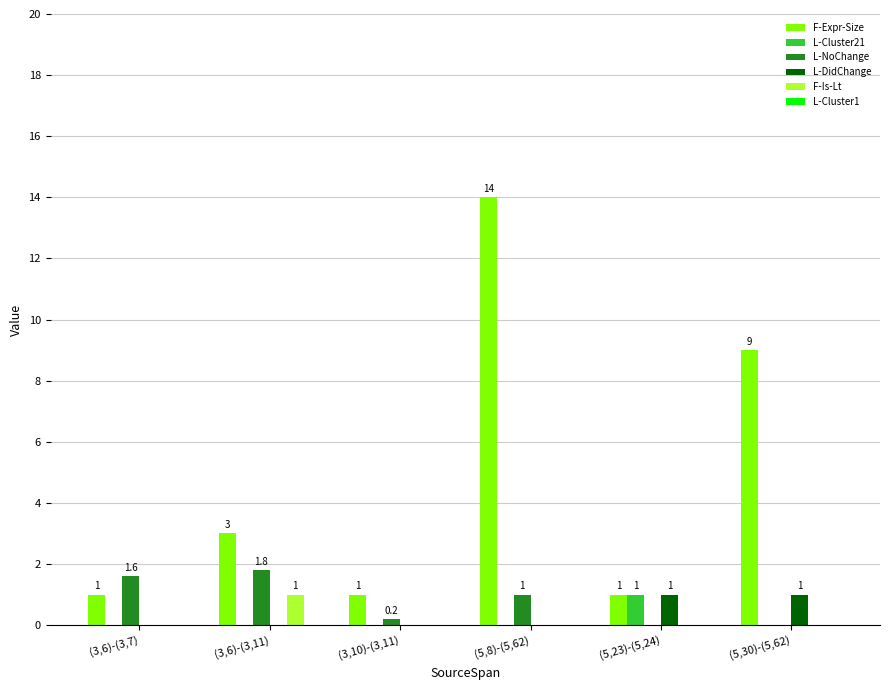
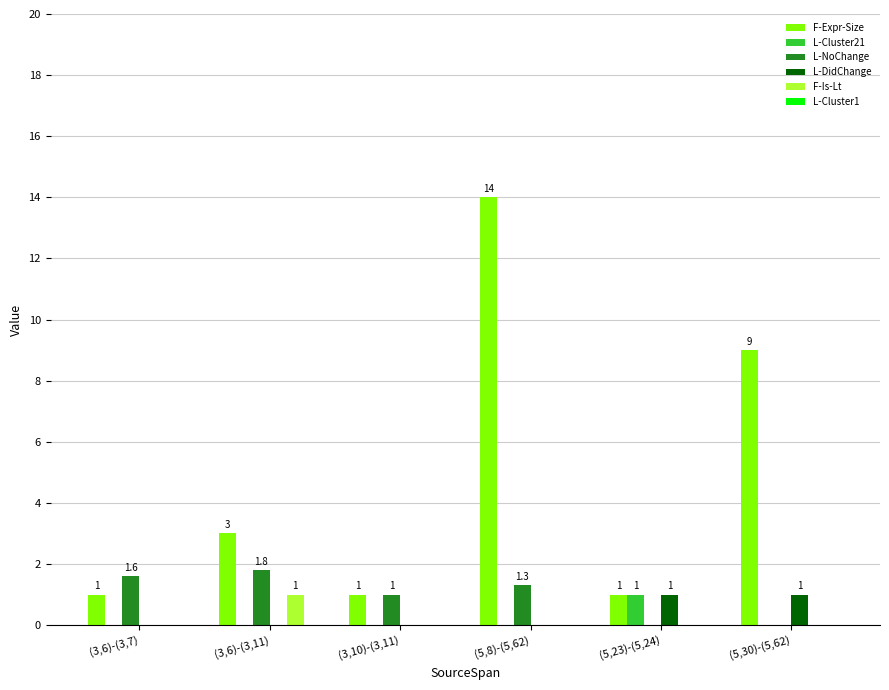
L-NoChange, (3,10)-(3,11): 0.2 -> 1
L-NoChange, (5,8)-(5,62): 1 -> 1.3
